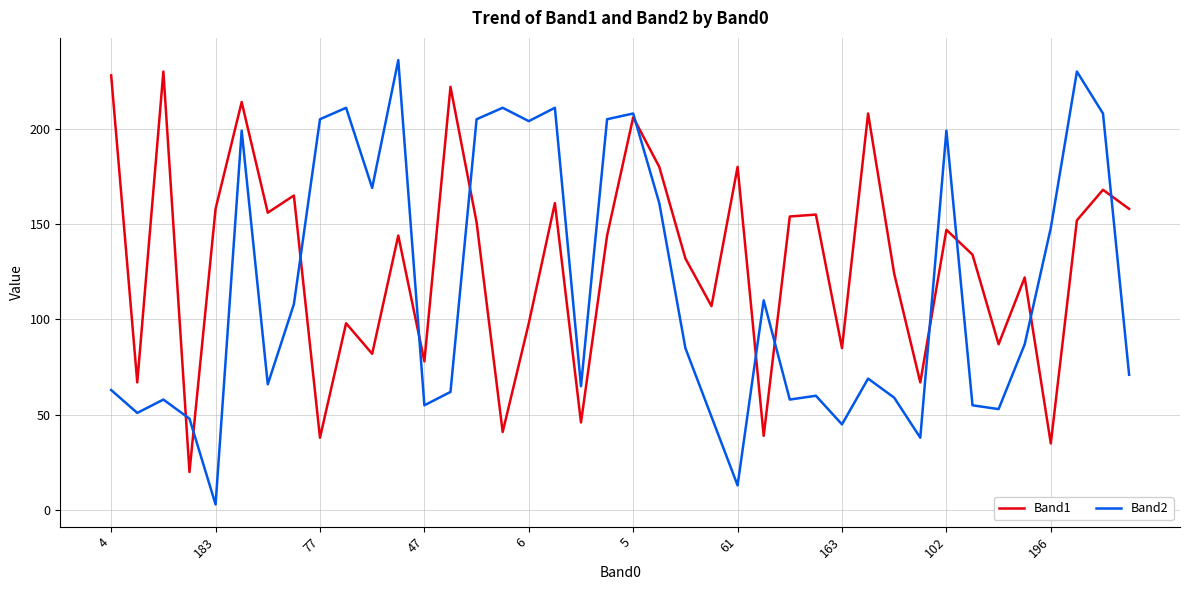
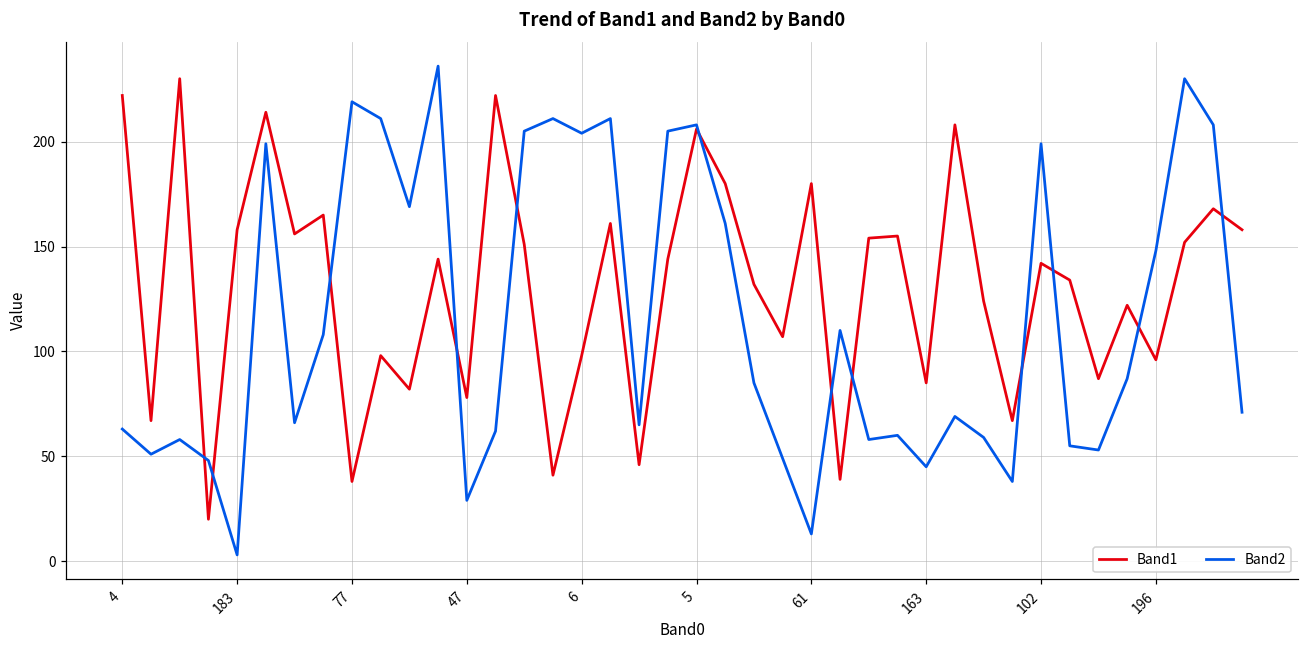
Band1, 4: 228 -> 222
Band2, 77: 205 -> 219
Band2, 47: 55 -> 29
Band1, 102: 147 -> 142
Band1, 196: 35 -> 96
